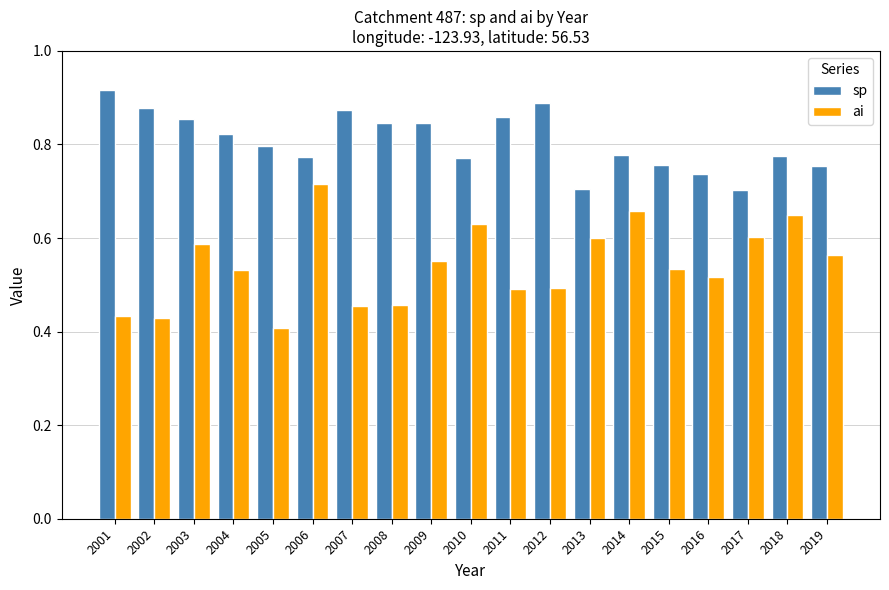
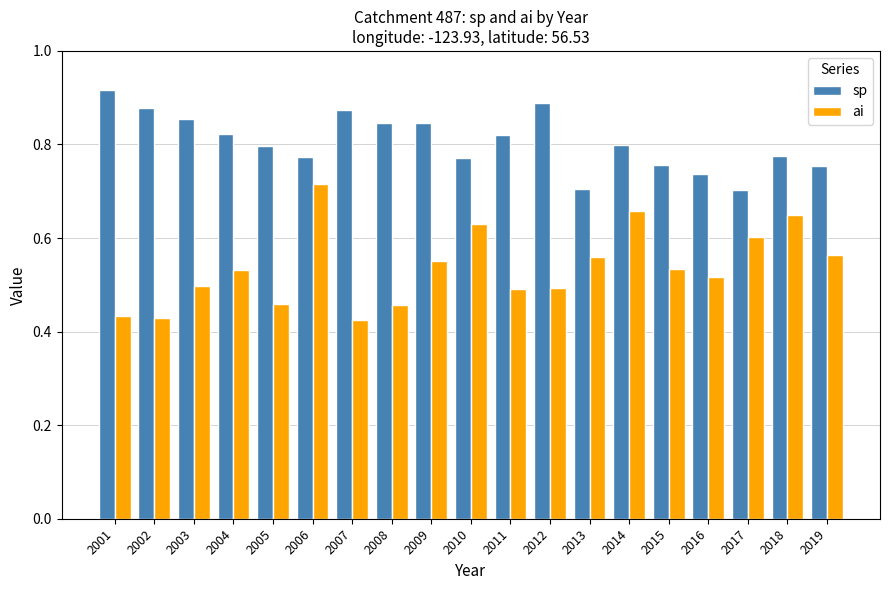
ai, 2003: 0.59 -> 0.50
ai, 2005: 0.41 -> 0.46
ai, 2007: 0.45 -> 0.43
sp, 2011: 0.86 -> 0.82
ai, 2013: 0.60 -> 0.56
sp, 2014: 0.78 -> 0.80
